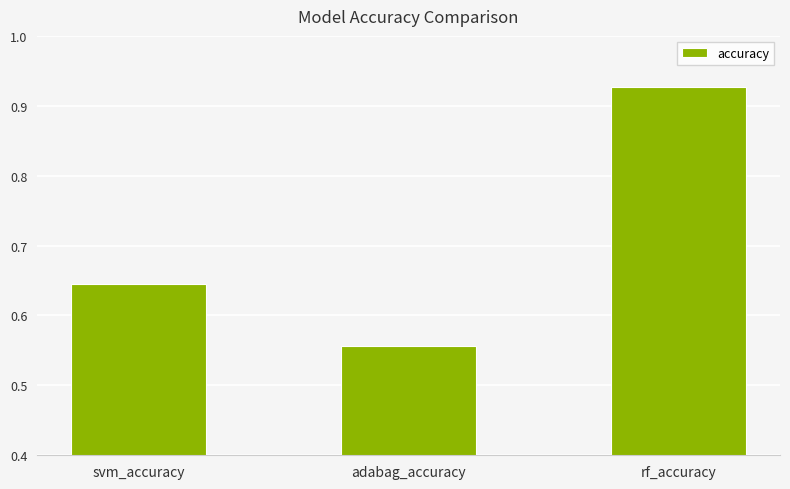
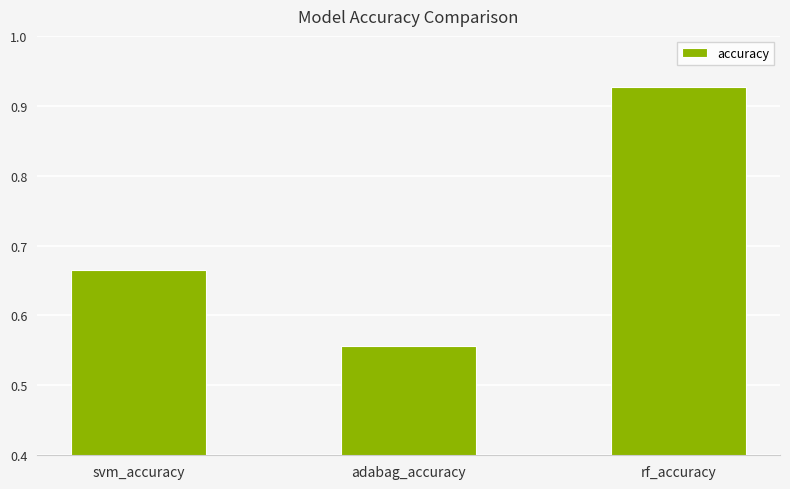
svm_accuracy: 0.64 -> 0.66
